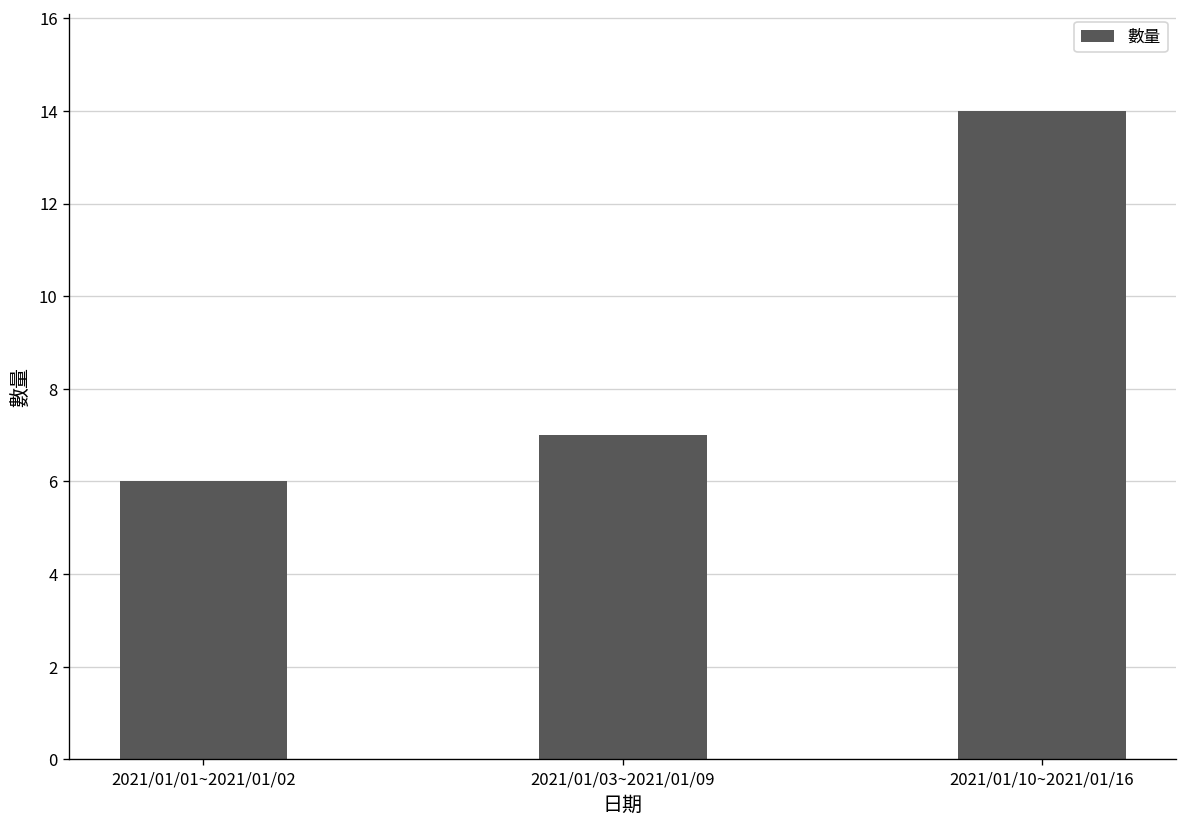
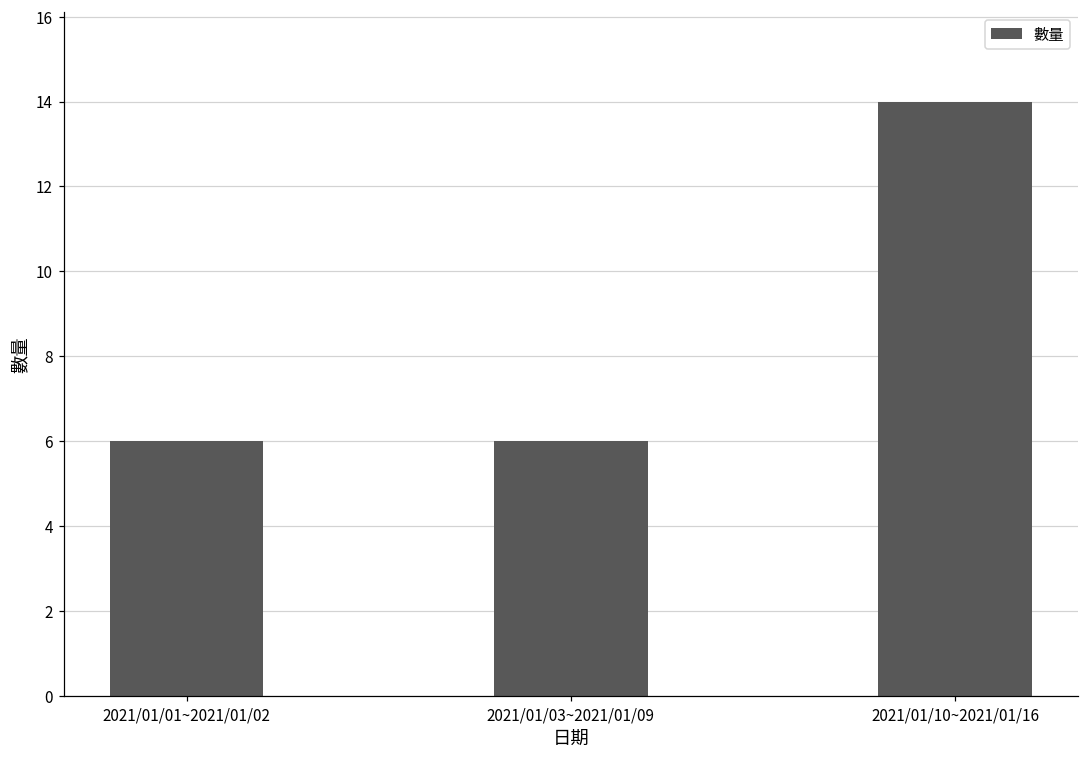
2021/01/03~2021/01/09: 7 -> 6
